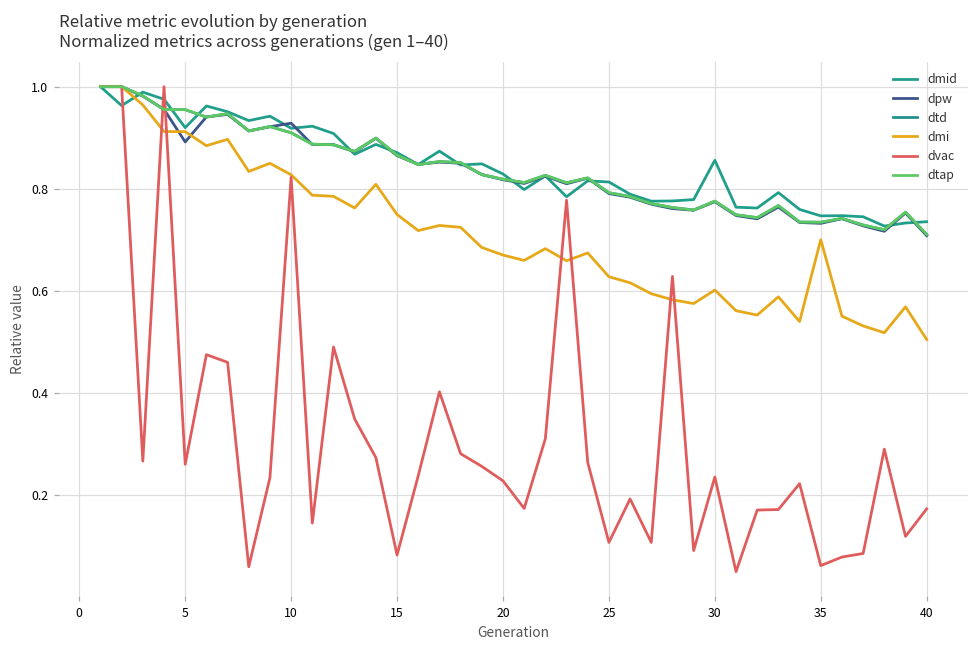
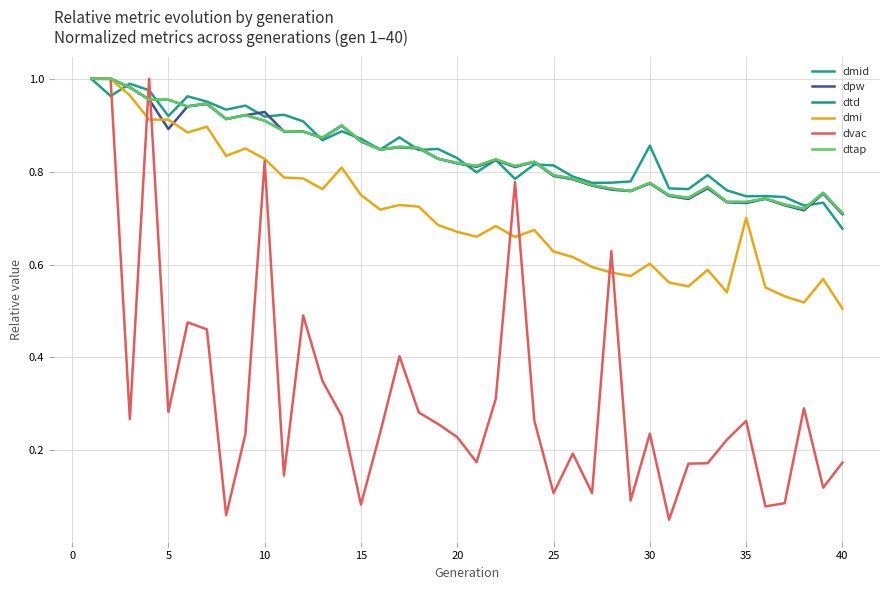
dvac, 5: 0.26 -> 0.28
dvac, 35: 0.06 -> 0.26
dmid, 40: 0.74 -> 0.68
